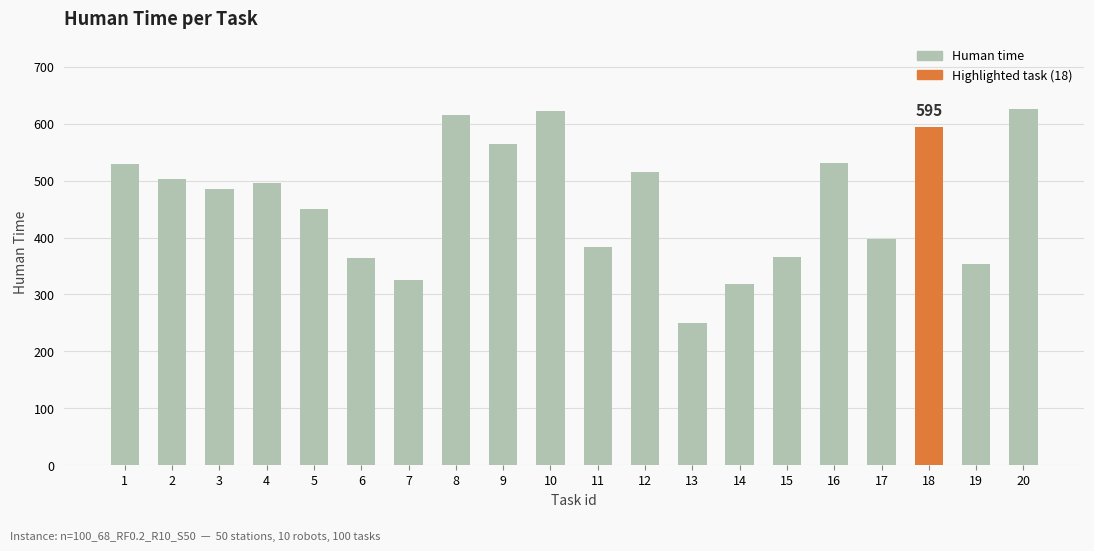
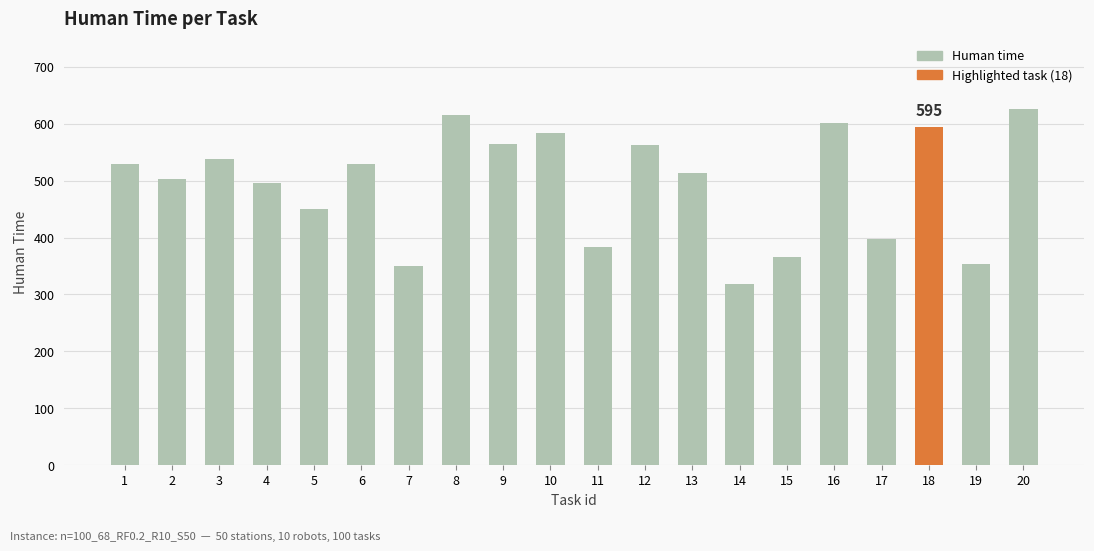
3: 490 -> 540
6: 360 -> 530
7: 330 -> 350
10: 620 -> 580
12: 520 -> 560
13: 250 -> 510
16: 530 -> 600
